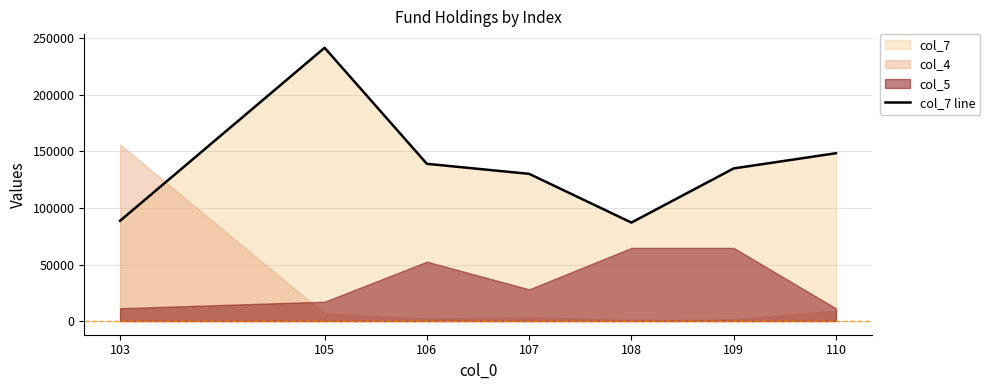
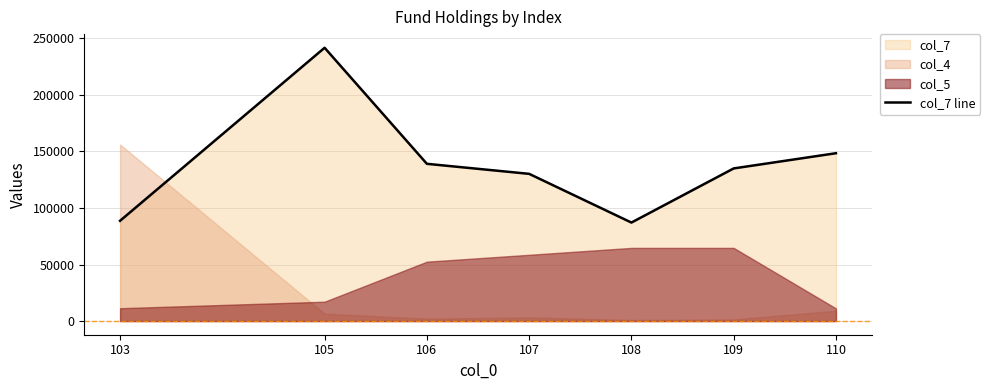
col_5, 107: 28000 -> 59000
